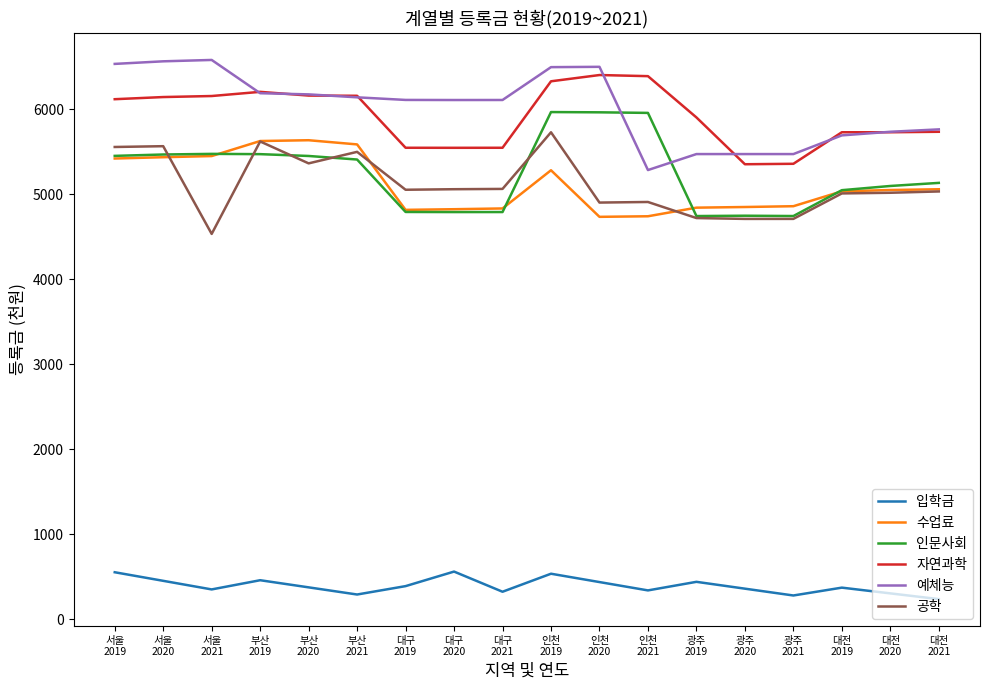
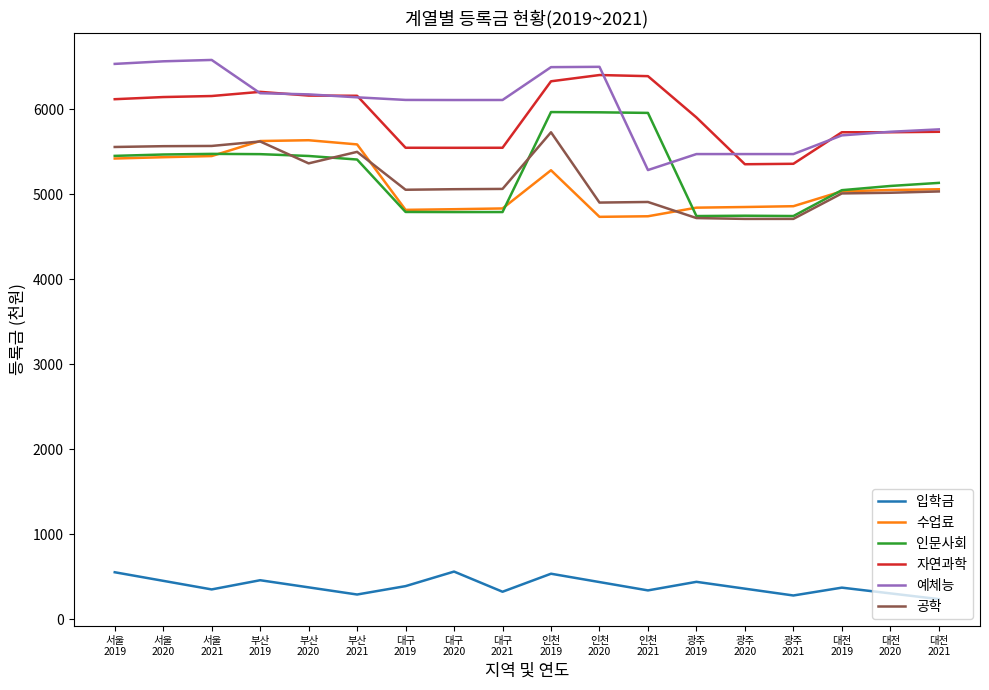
공학, 서울 2021: 4500 -> 5600
